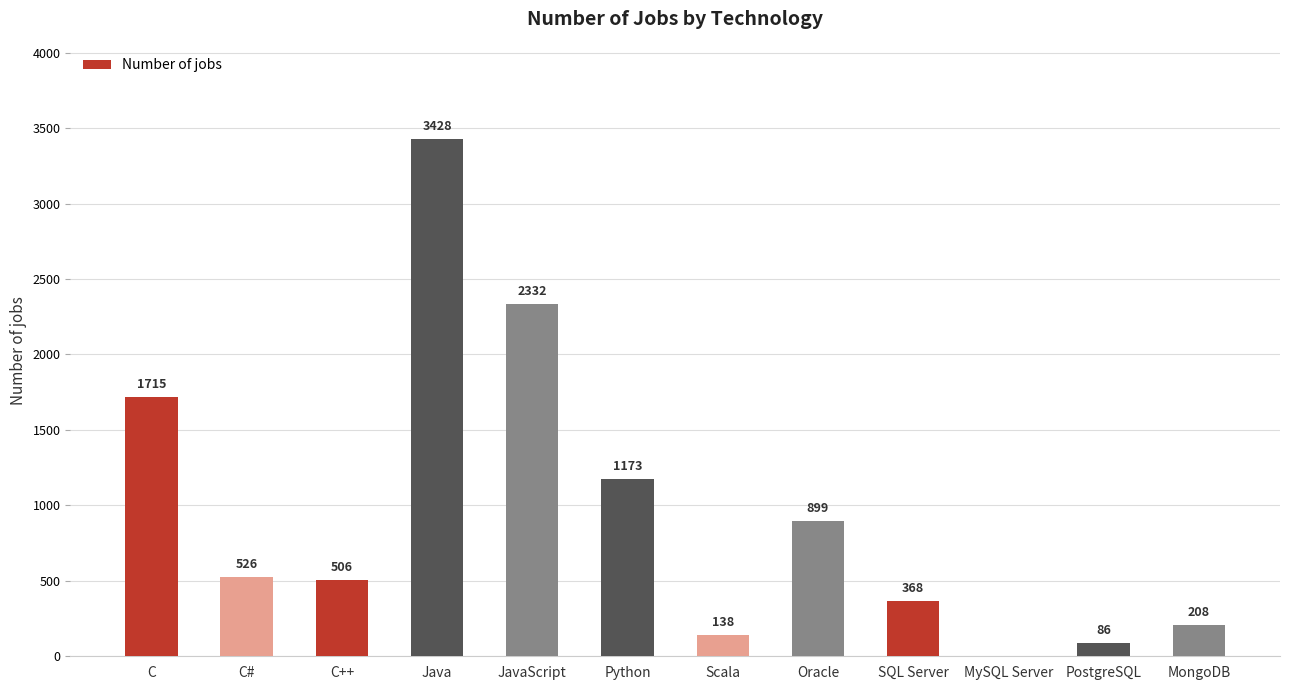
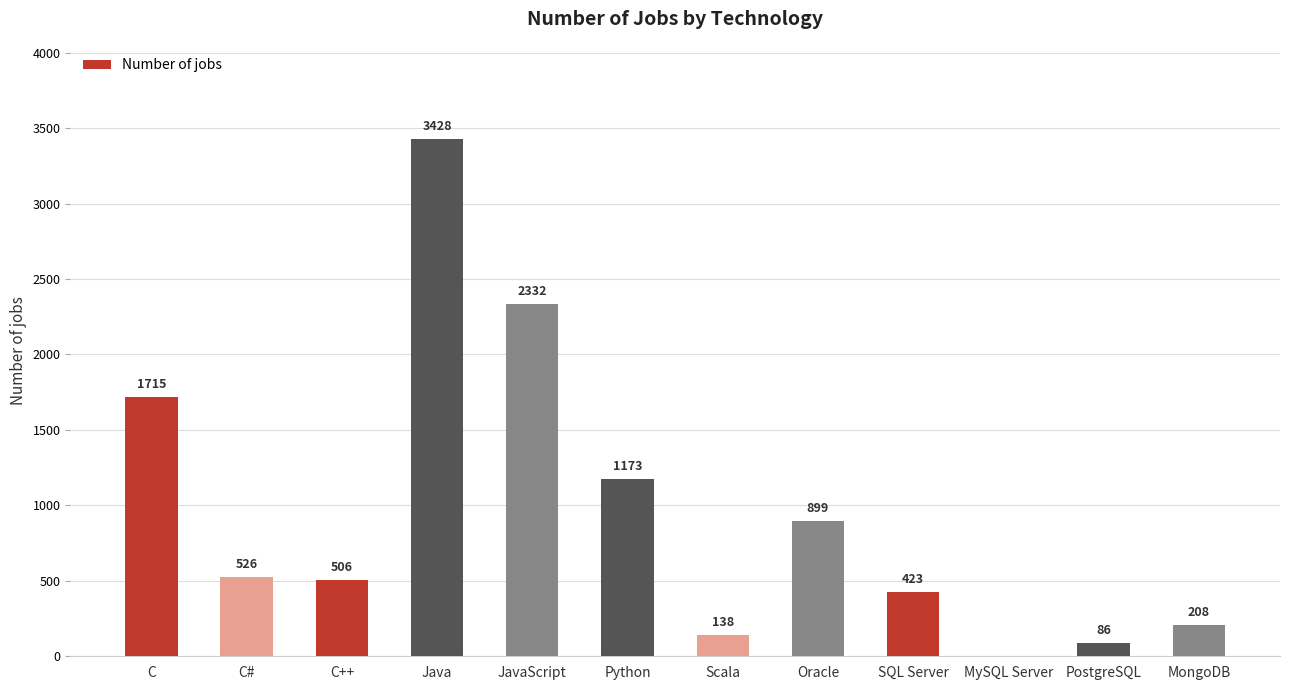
SQL Server: 368 -> 423
